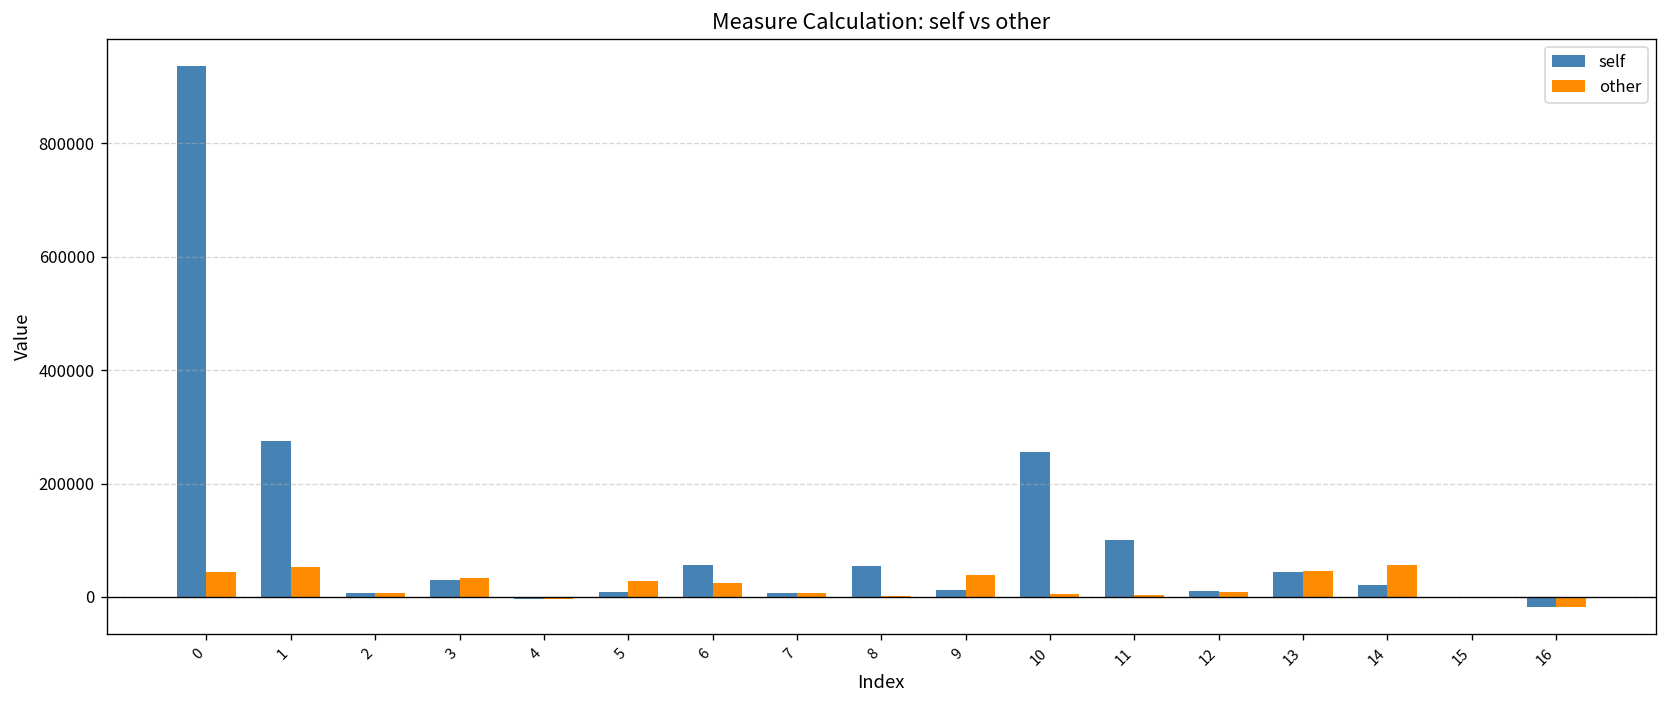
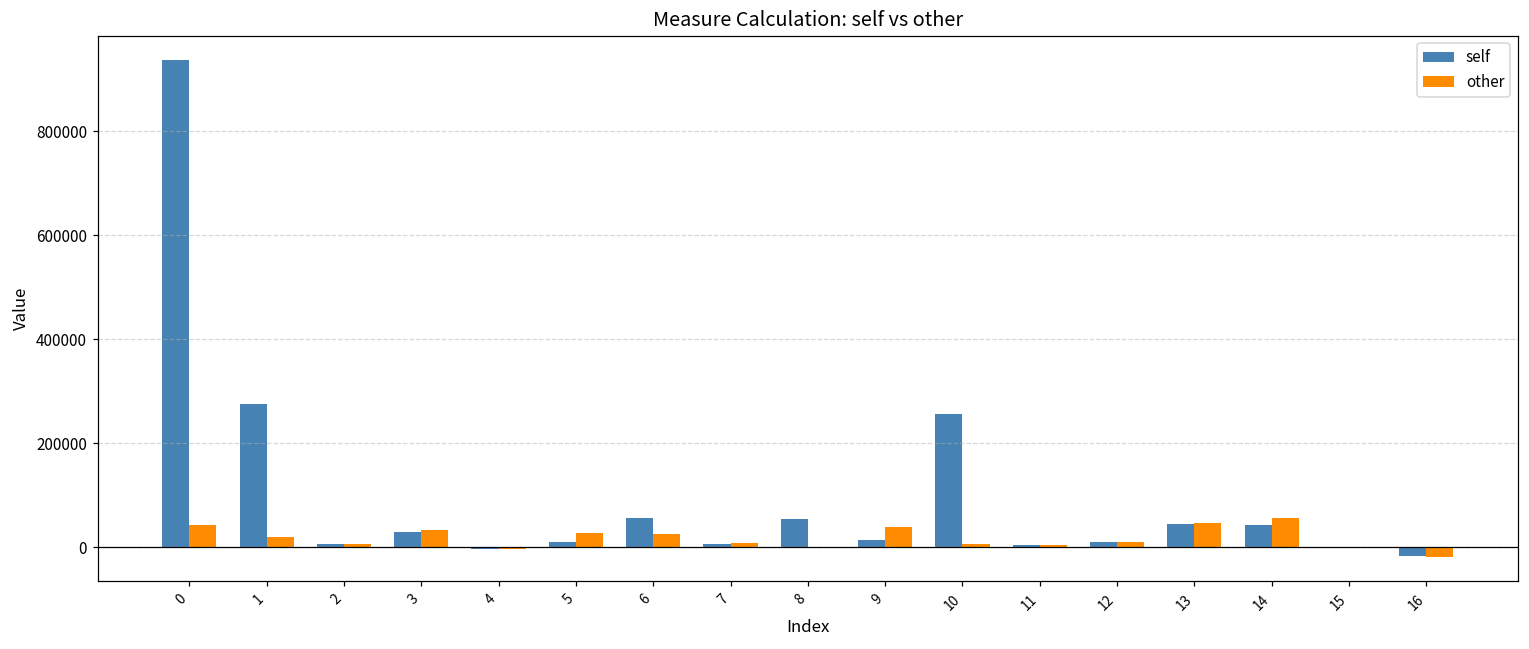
other, 1: 50000 -> 20000
self, 11: 100000 -> 0
self, 14: 20000 -> 40000
